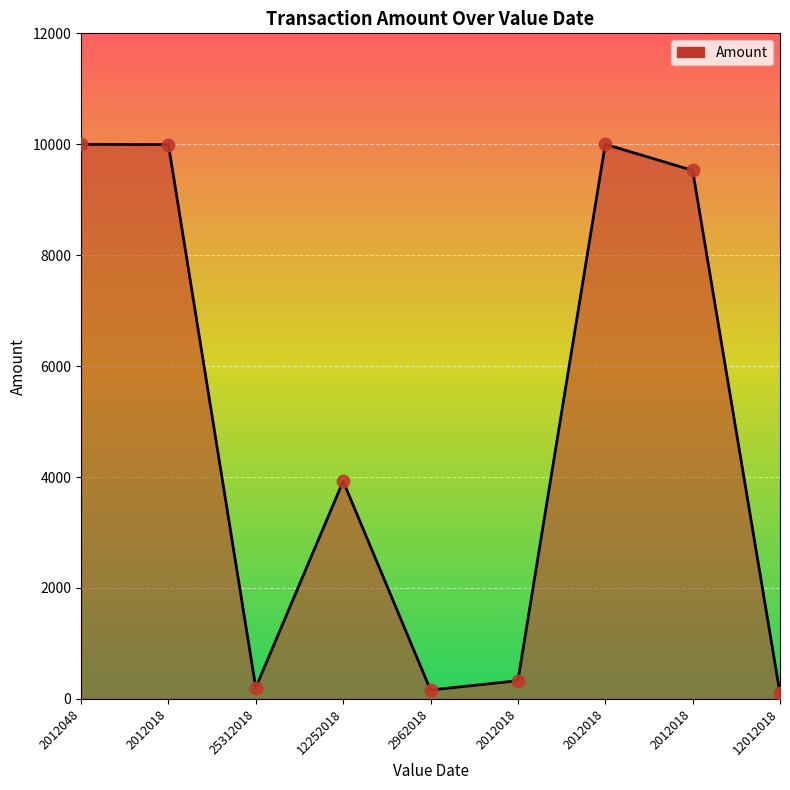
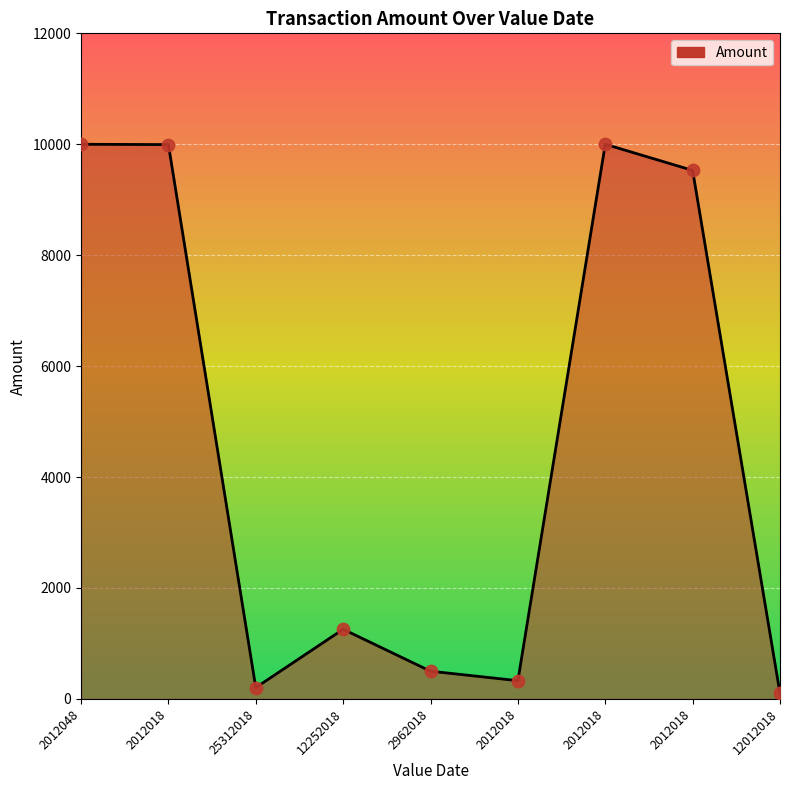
12252018: 3900 -> 1300
2962018: 200 -> 500
